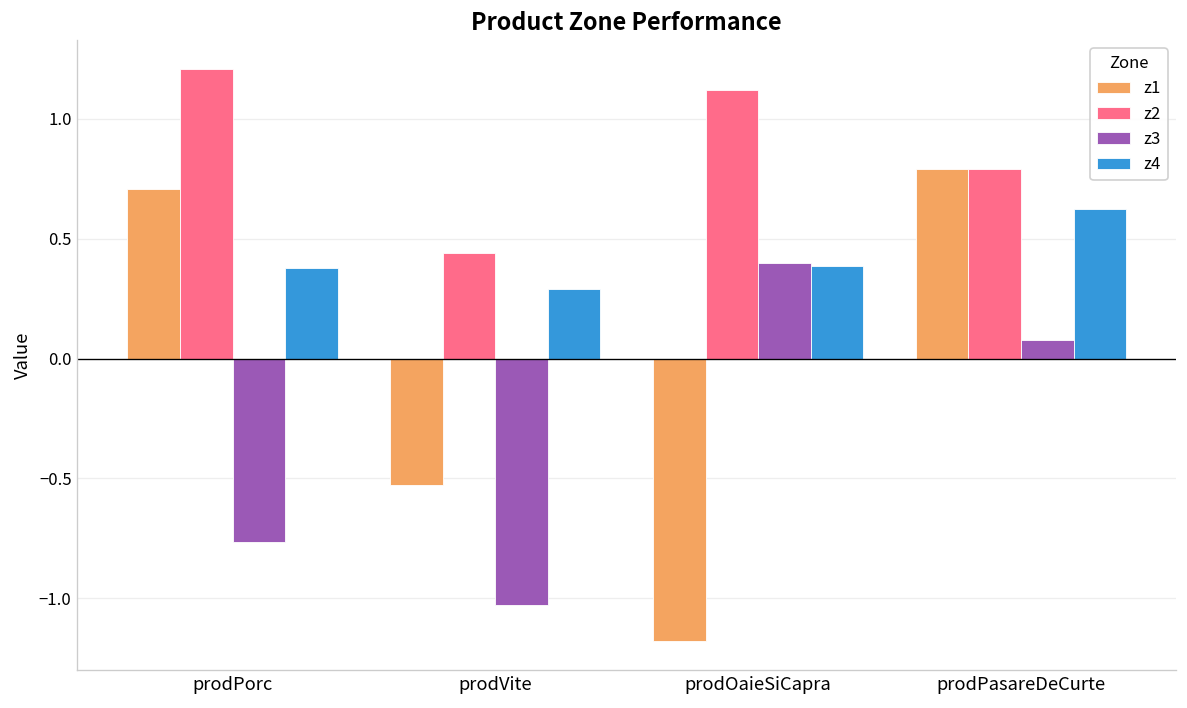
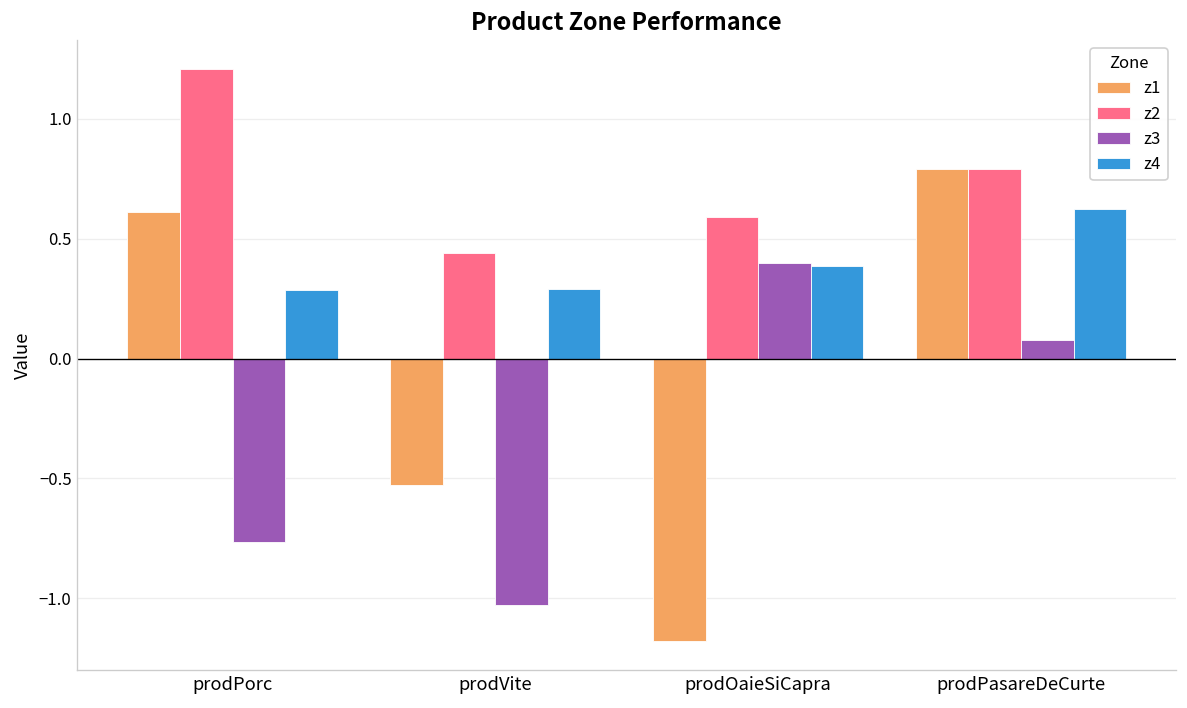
z1, prodPorc: 0.70 -> 0.61
z4, prodPorc: 0.38 -> 0.29
z2, prodOaieSiCapra: 1.12 -> 0.59
